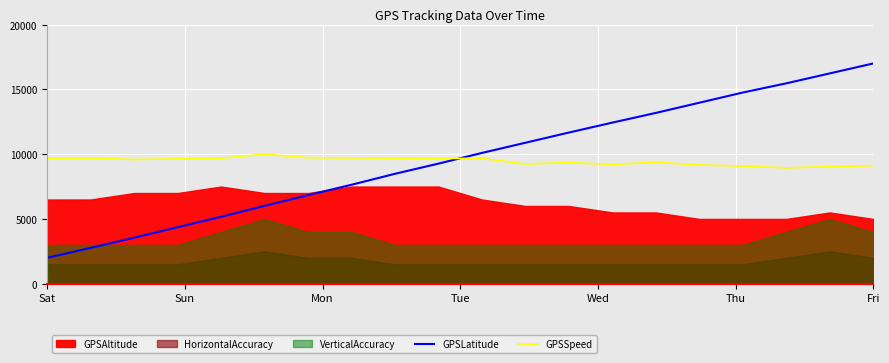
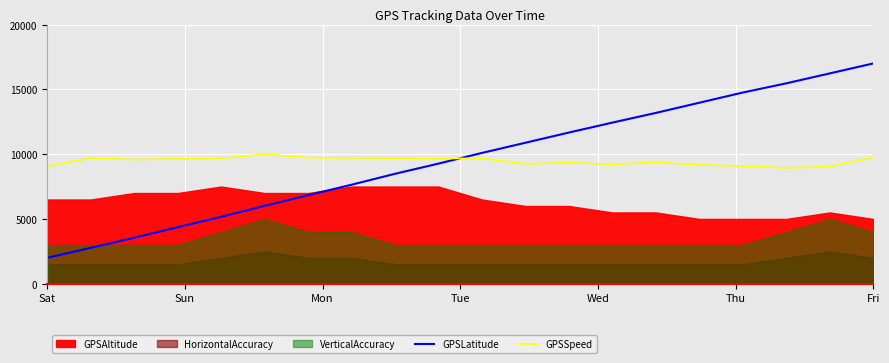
GPSSpeed, Sat: 9700 -> 9100
GPSSpeed, Fri: 9100 -> 9800
